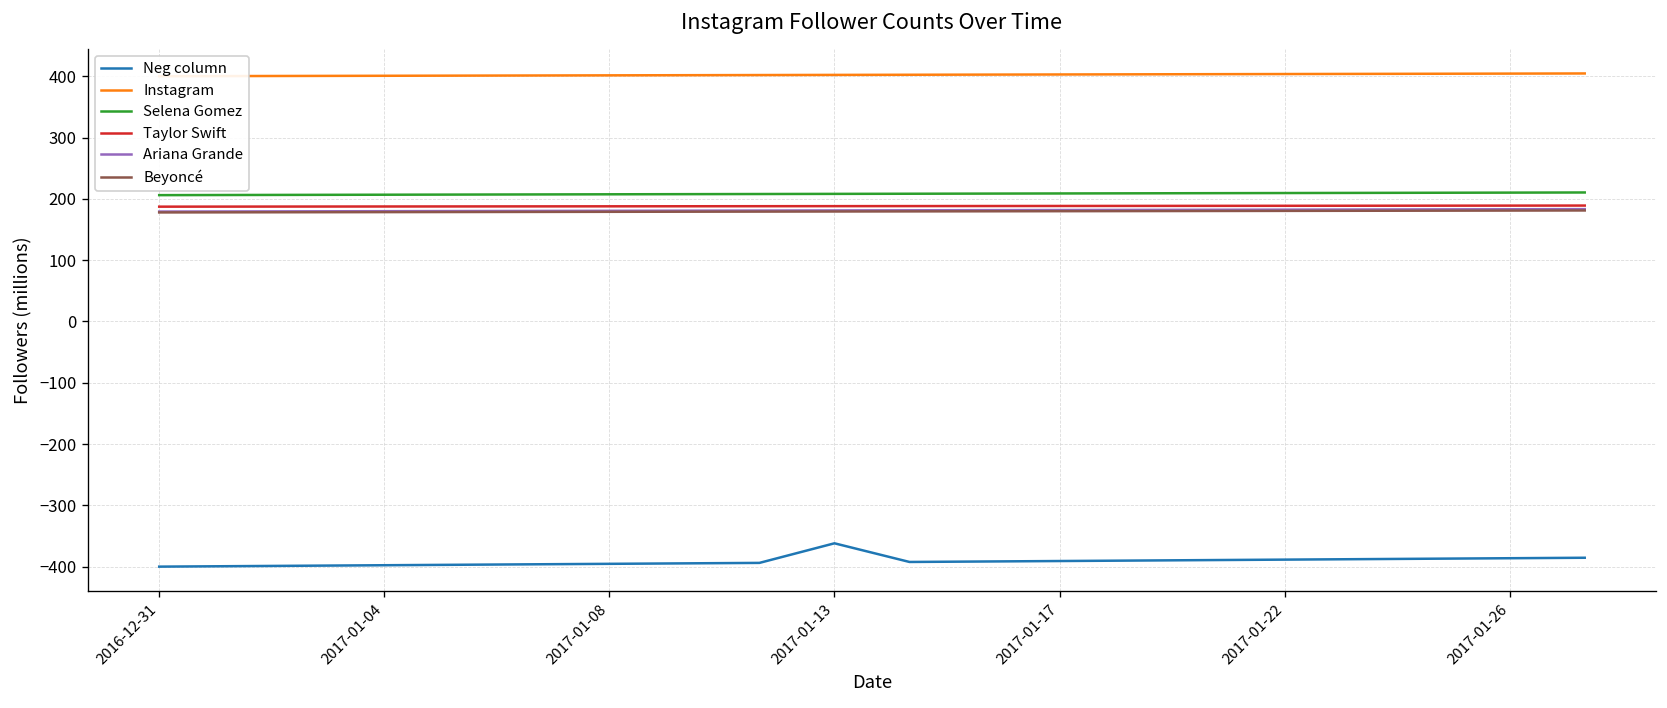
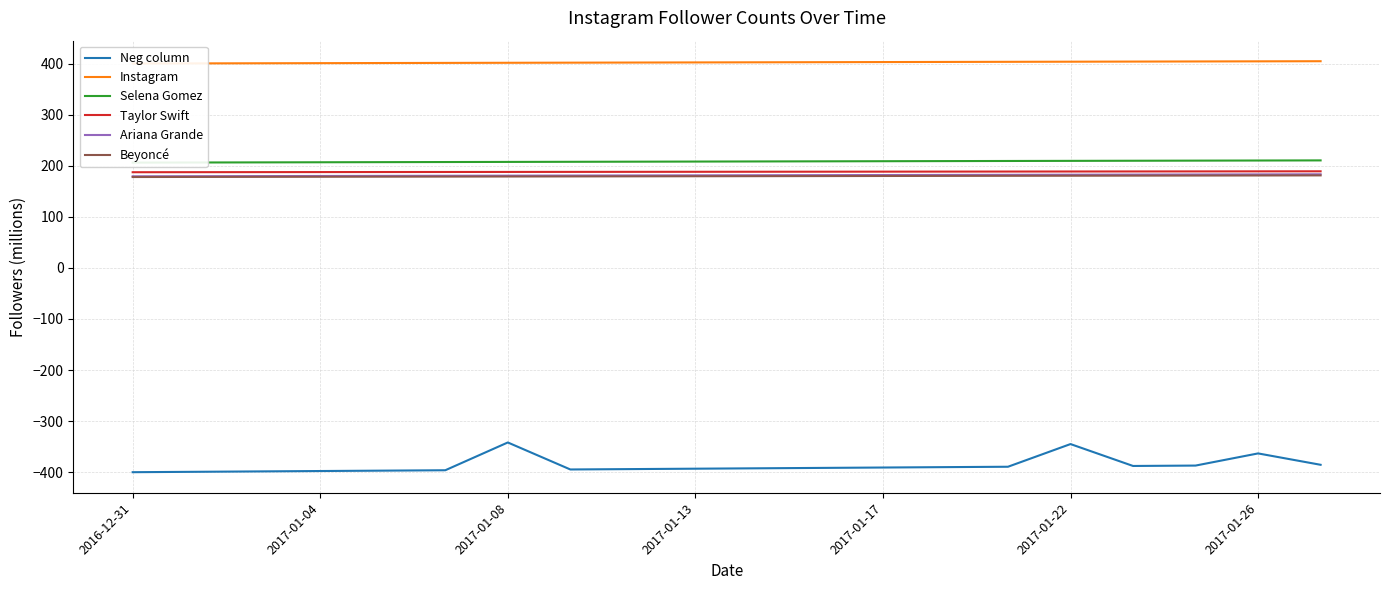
Neg column, 2017-01-08: -400 -> -340
Neg column, 2017-01-13: -360 -> -390
Neg column, 2017-01-22: -390 -> -340
Neg column, 2017-01-26: -390 -> -360
